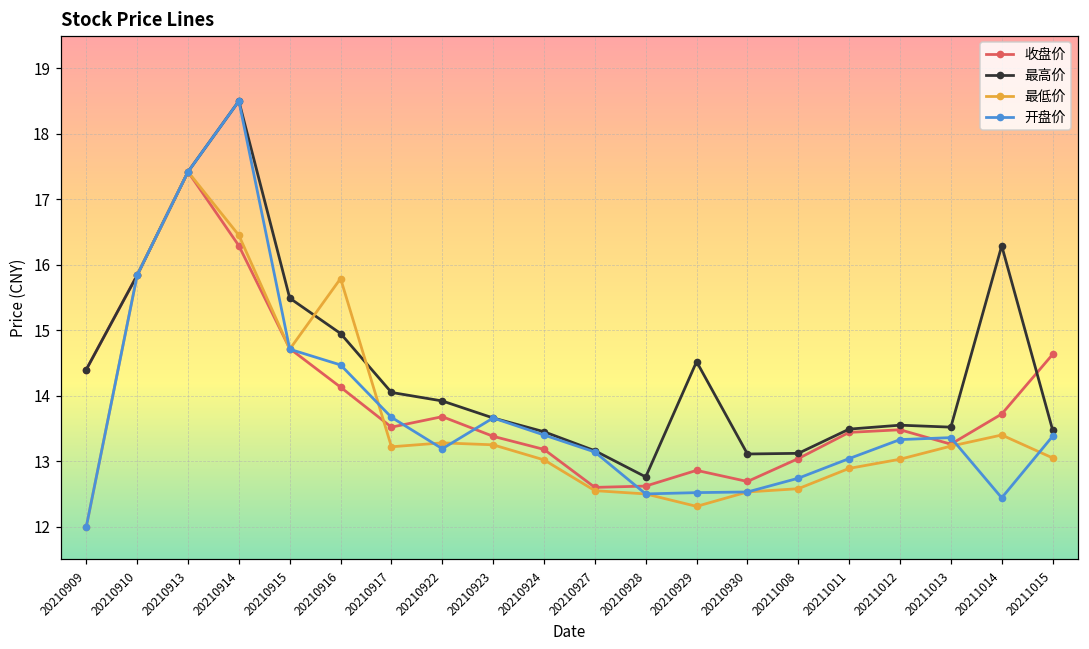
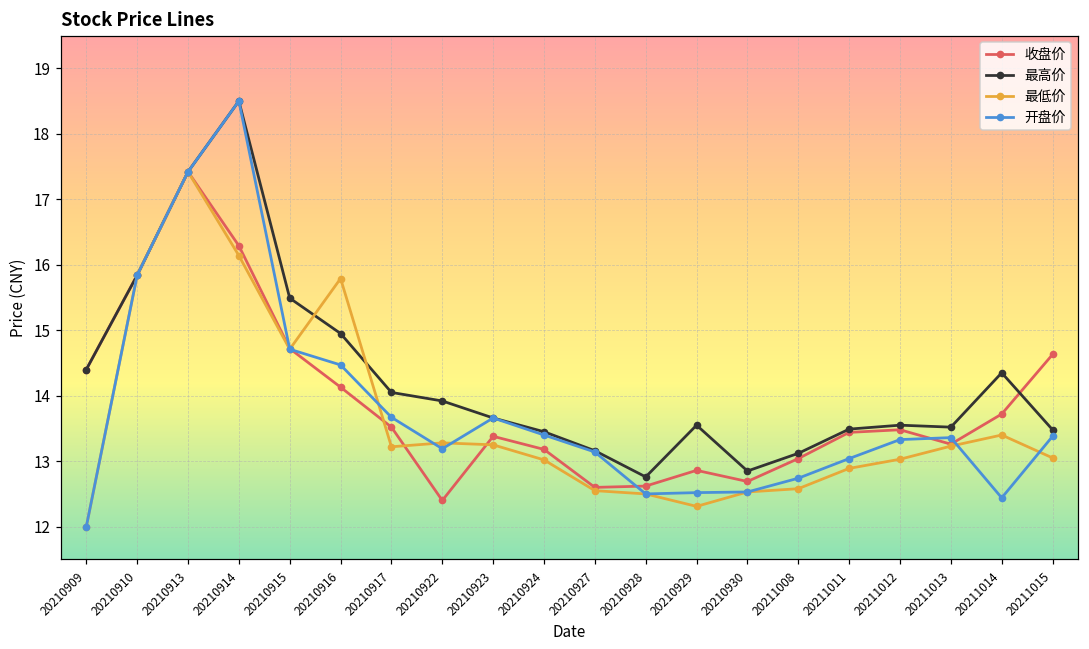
最低价, 20210914: 16.5 -> 16.1
收盘价, 20210922: 13.7 -> 12.4
最高价, 20210929: 14.5 -> 13.6
最高价, 20210930: 13.1 -> 12.9
最高价, 20211014: 16.3 -> 14.4
